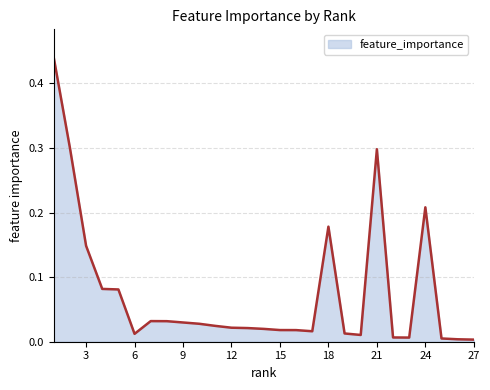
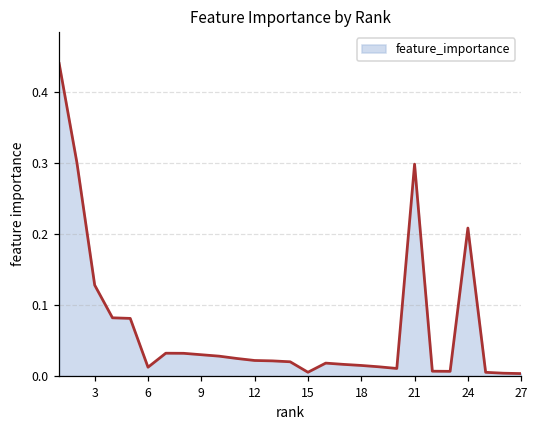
3: 0.15 -> 0.13
15: 0.02 -> 0.01
18: 0.18 -> 0.01
